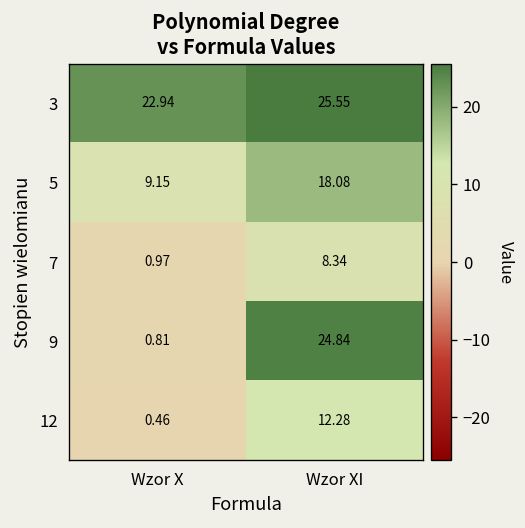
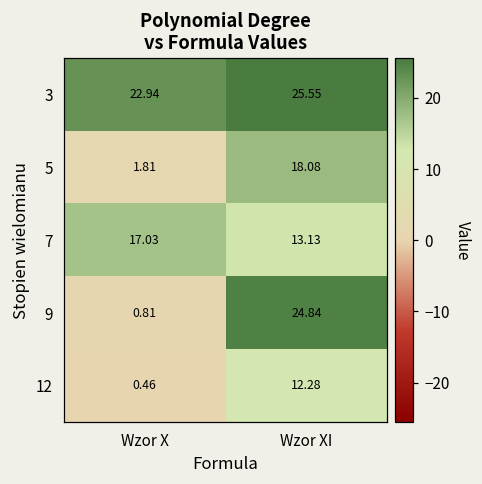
5, Wzor X: 9.15 -> 1.81
7, Wzor X: 0.97 -> 17.03
7, Wzor XI: 8.34 -> 13.13
